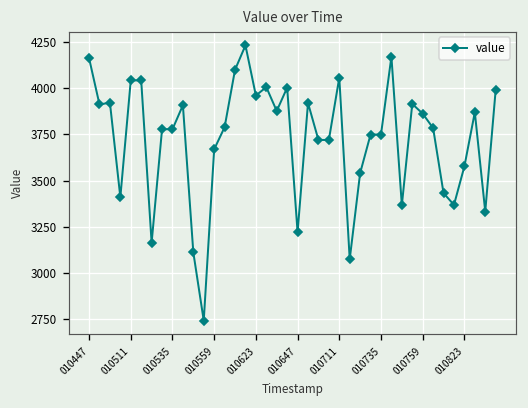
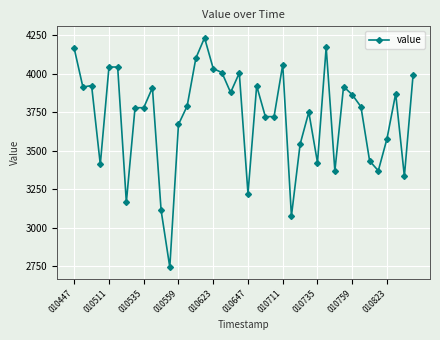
010623: 3960 -> 4030
010735: 3750 -> 3420
